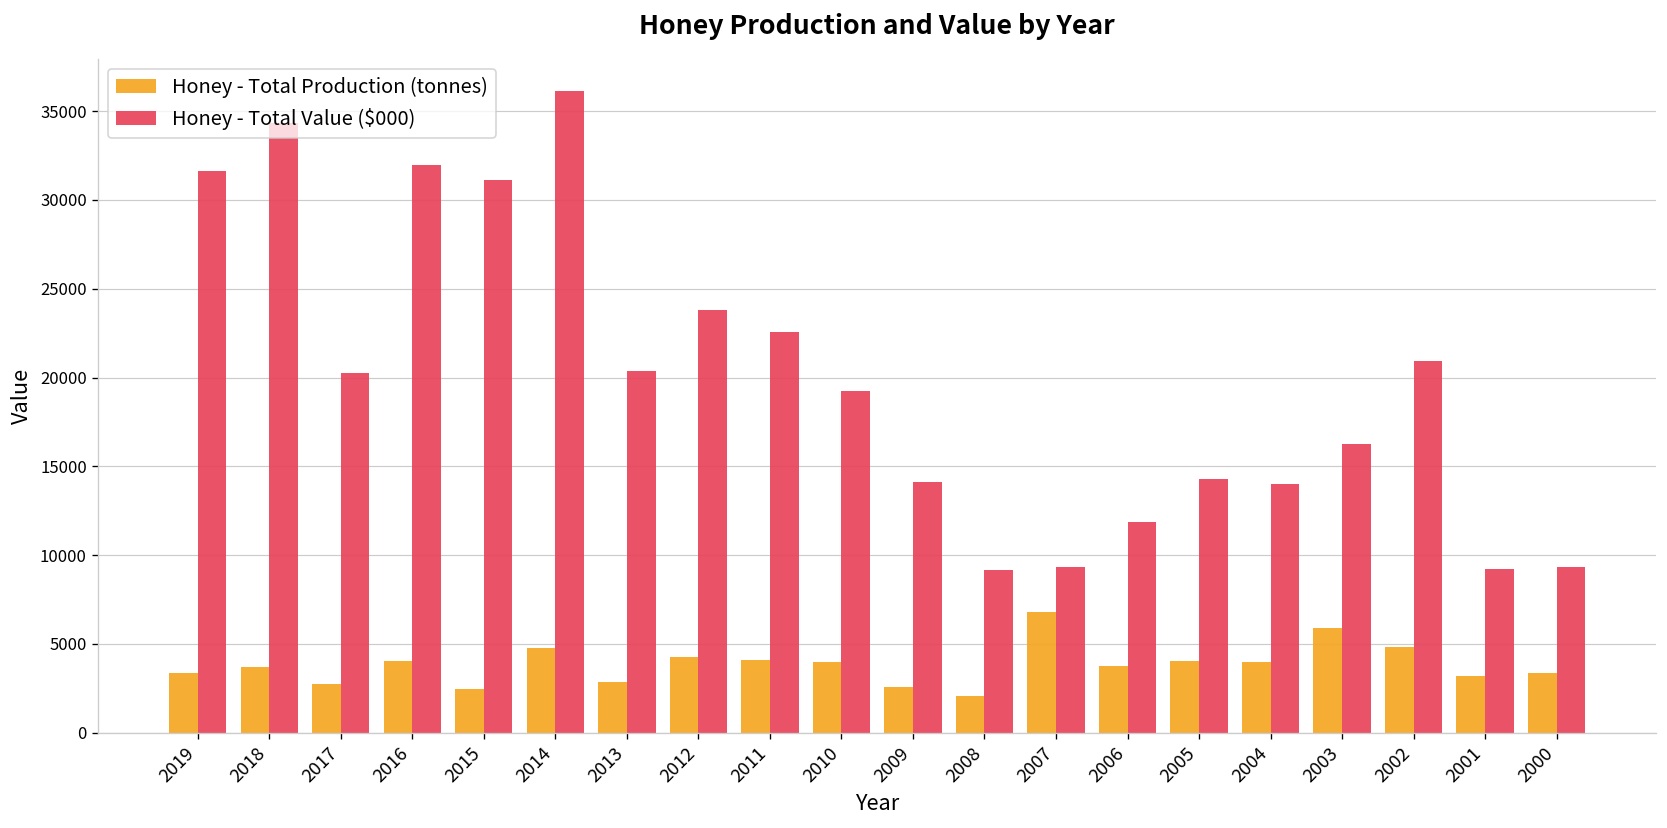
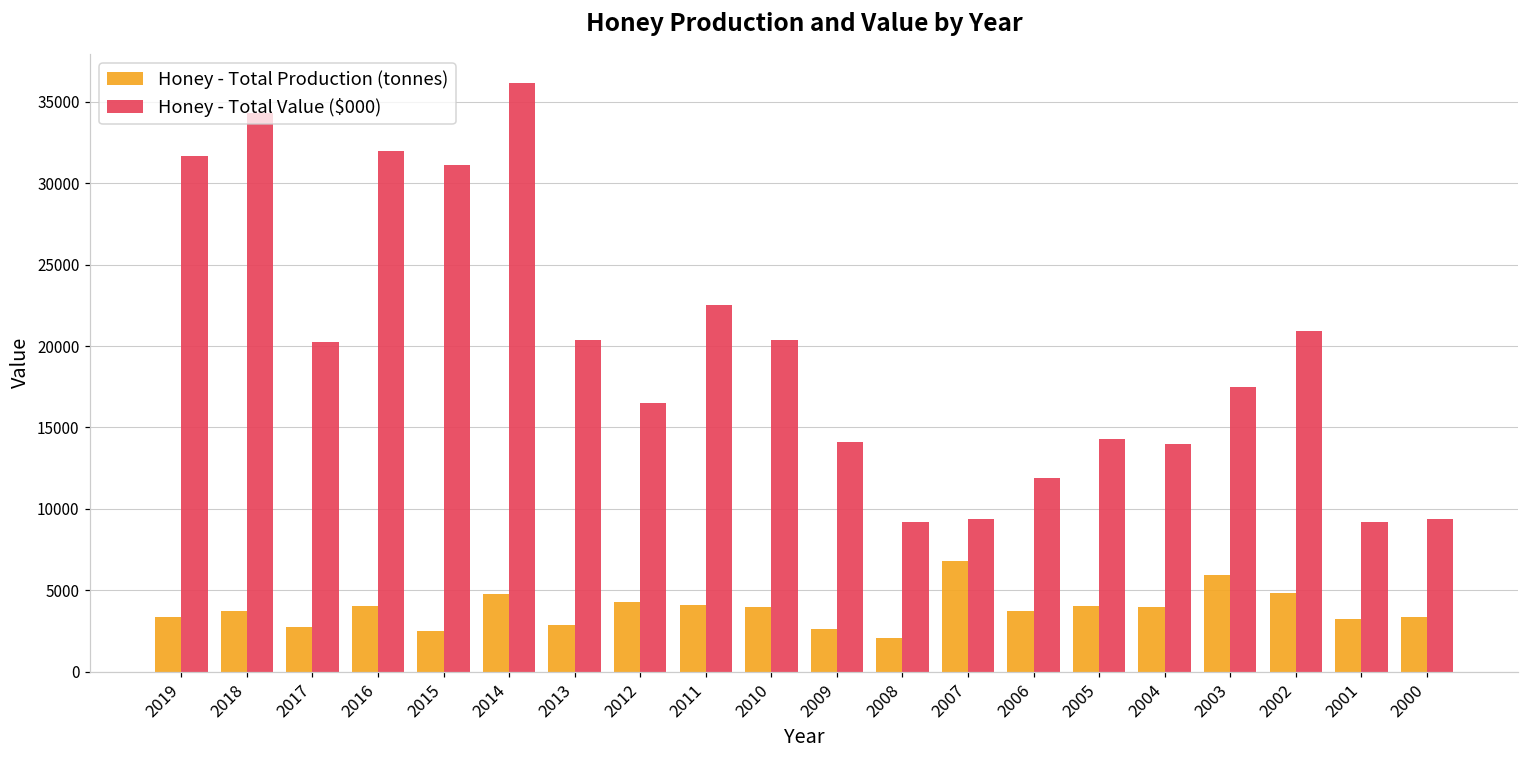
Honey - Total Value ($000), 2012: 23800 -> 16500
Honey - Total Value ($000), 2010: 19200 -> 20400
Honey - Total Value ($000), 2003: 16200 -> 17500
